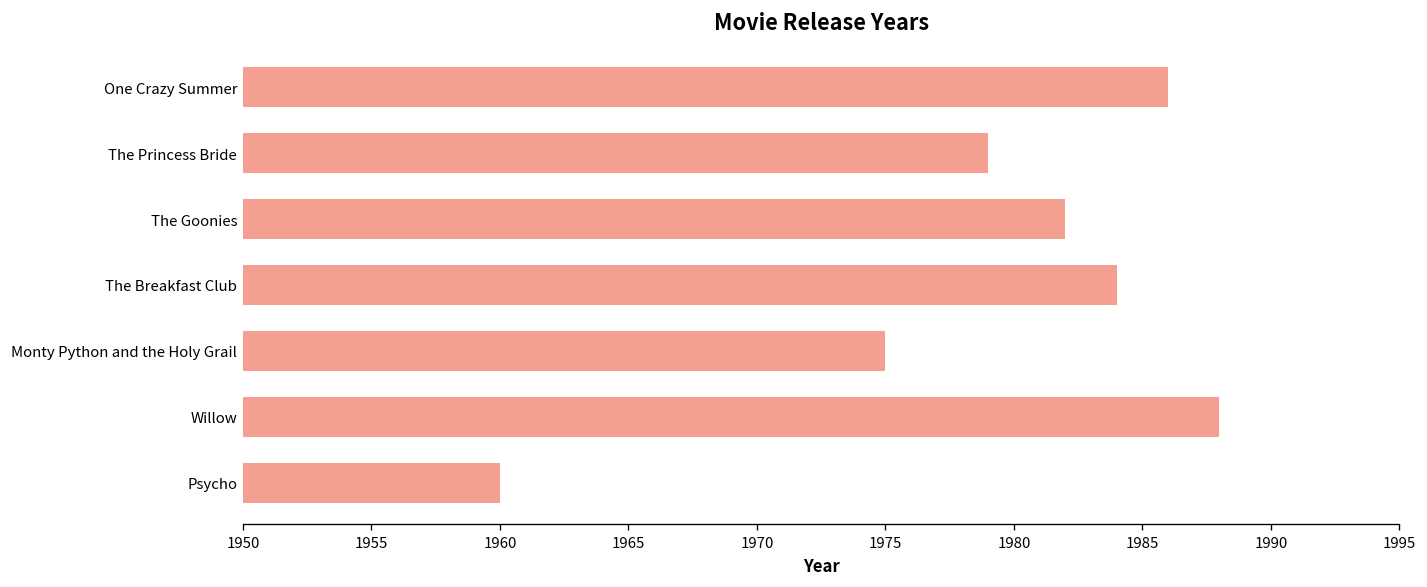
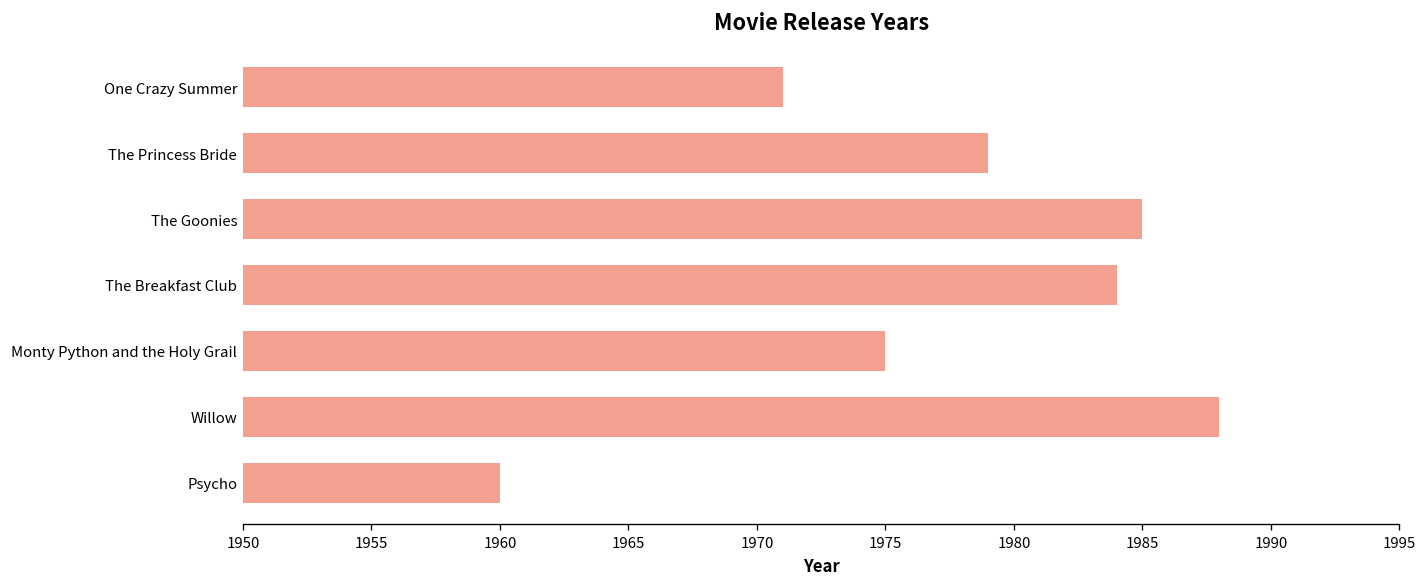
One Crazy Summer: 1986 -> 1971
The Goonies: 1982 -> 1985
